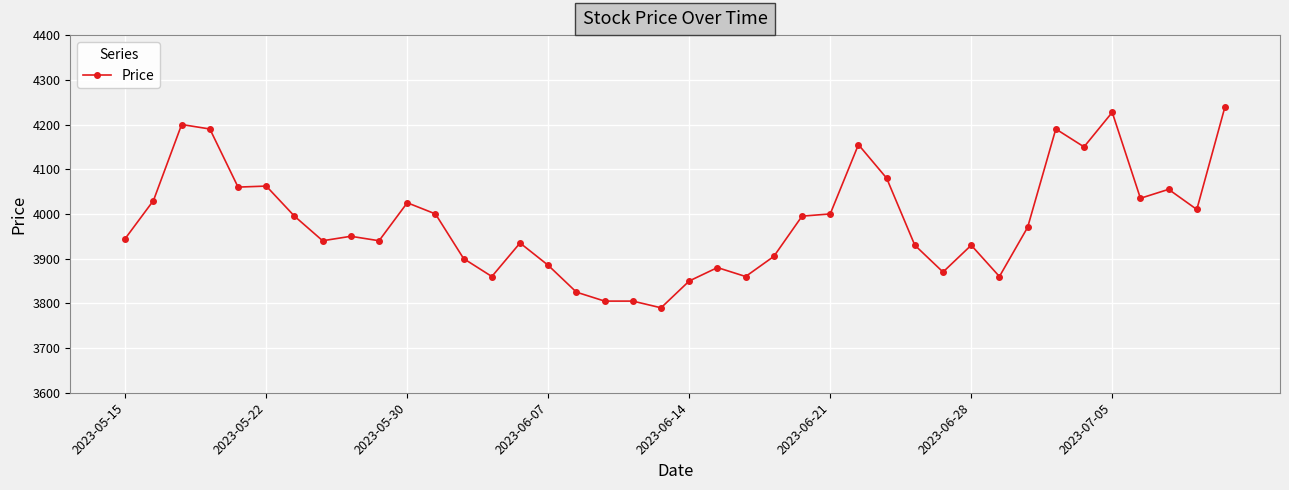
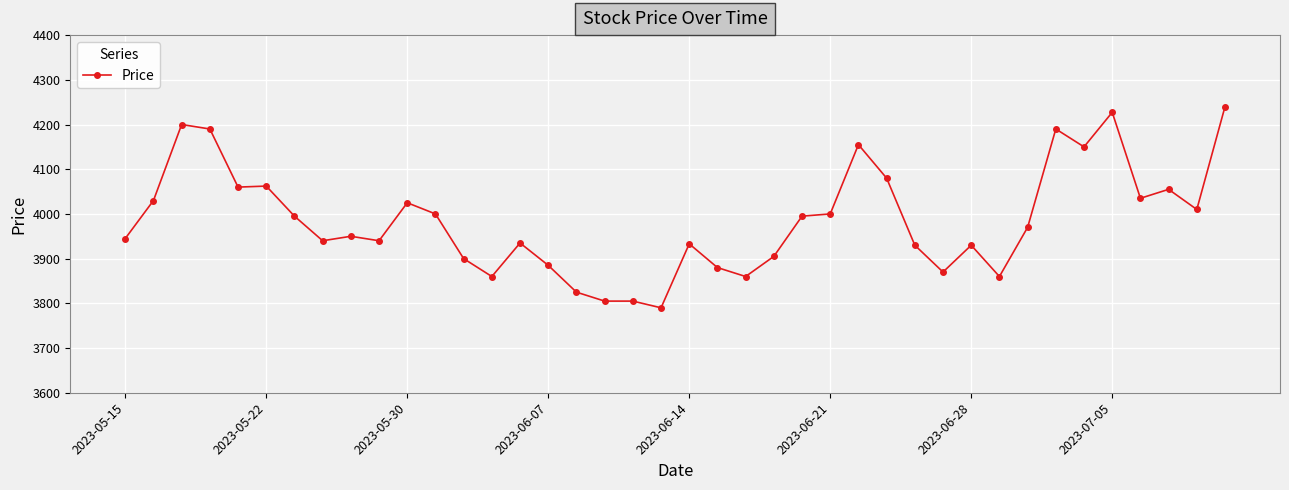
2023-06-14: 3850 -> 3930
